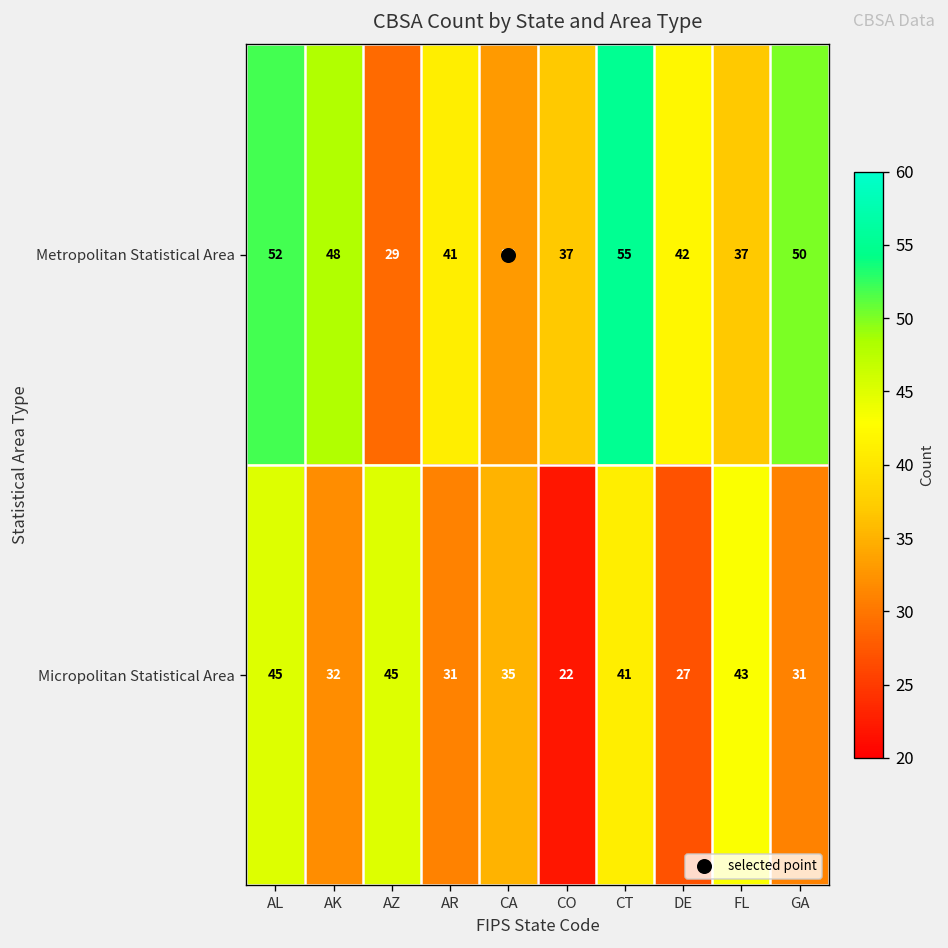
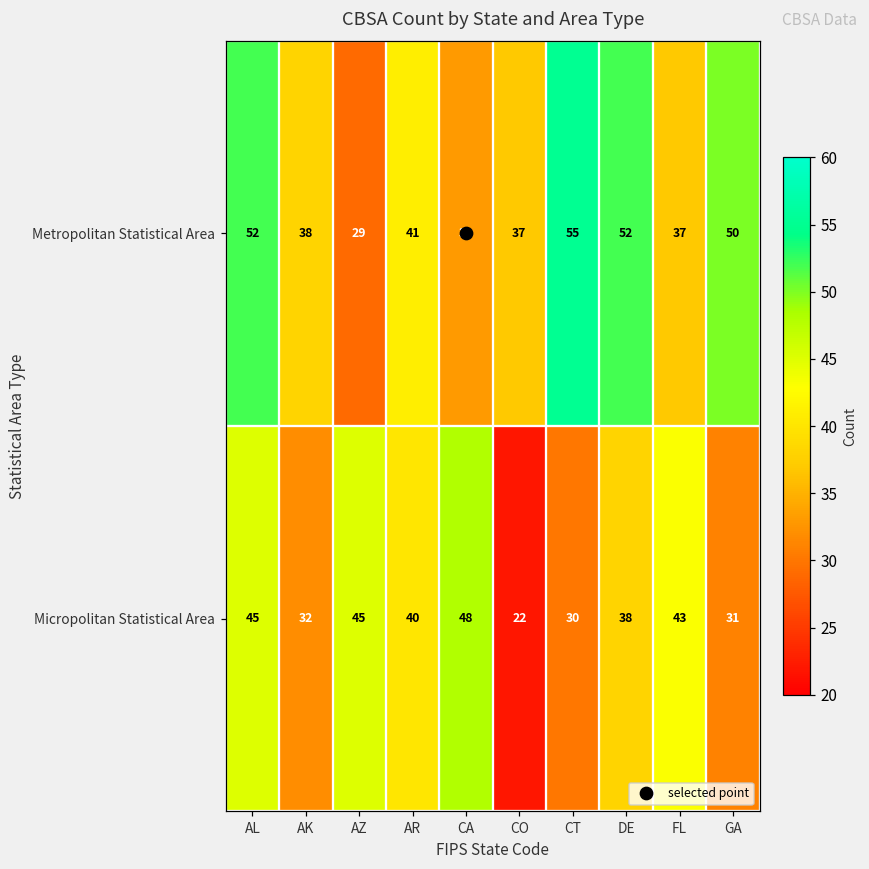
Metropolitan Statistical Area, AK: 48 -> 38
Metropolitan Statistical Area, DE: 42 -> 52
Micropolitan Statistical Area, AR: 31 -> 40
Micropolitan Statistical Area, CA: 35 -> 48
Micropolitan Statistical Area, CT: 41 -> 30
Micropolitan Statistical Area, DE: 27 -> 38
